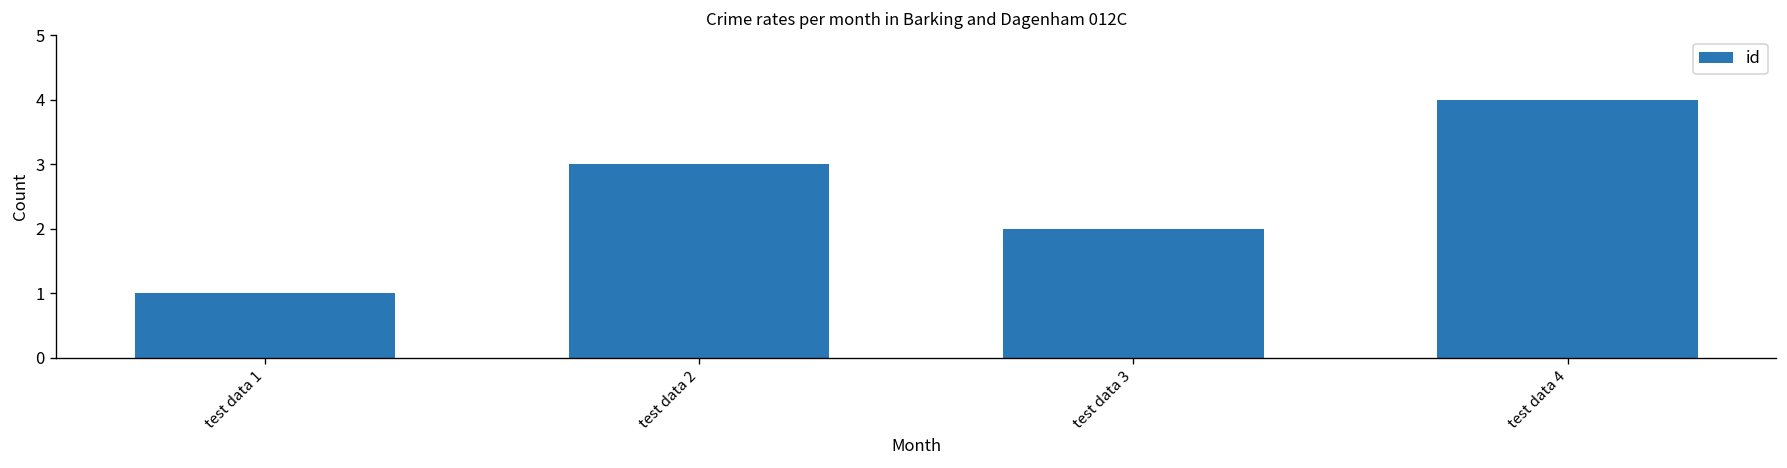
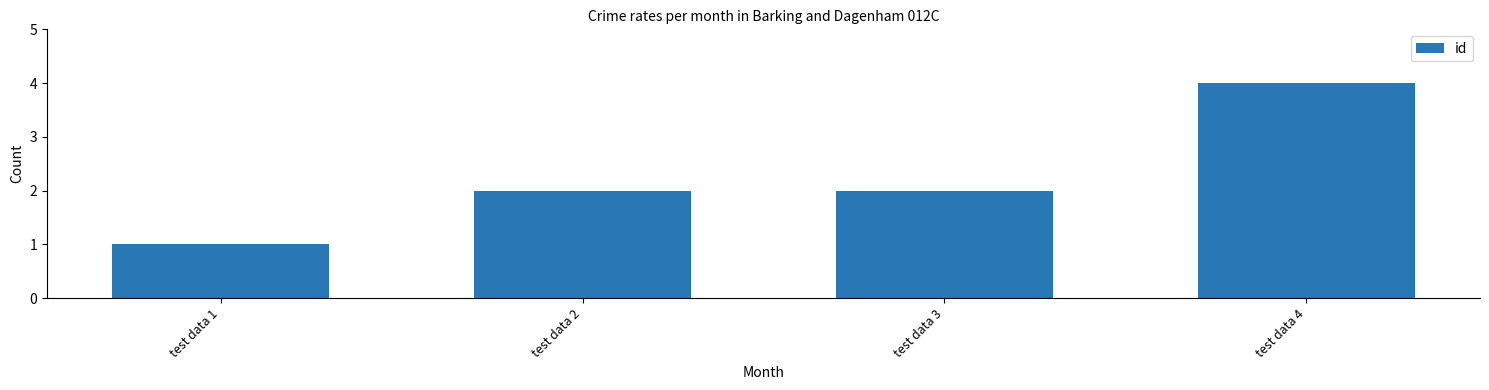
test data 2: 3 -> 2
